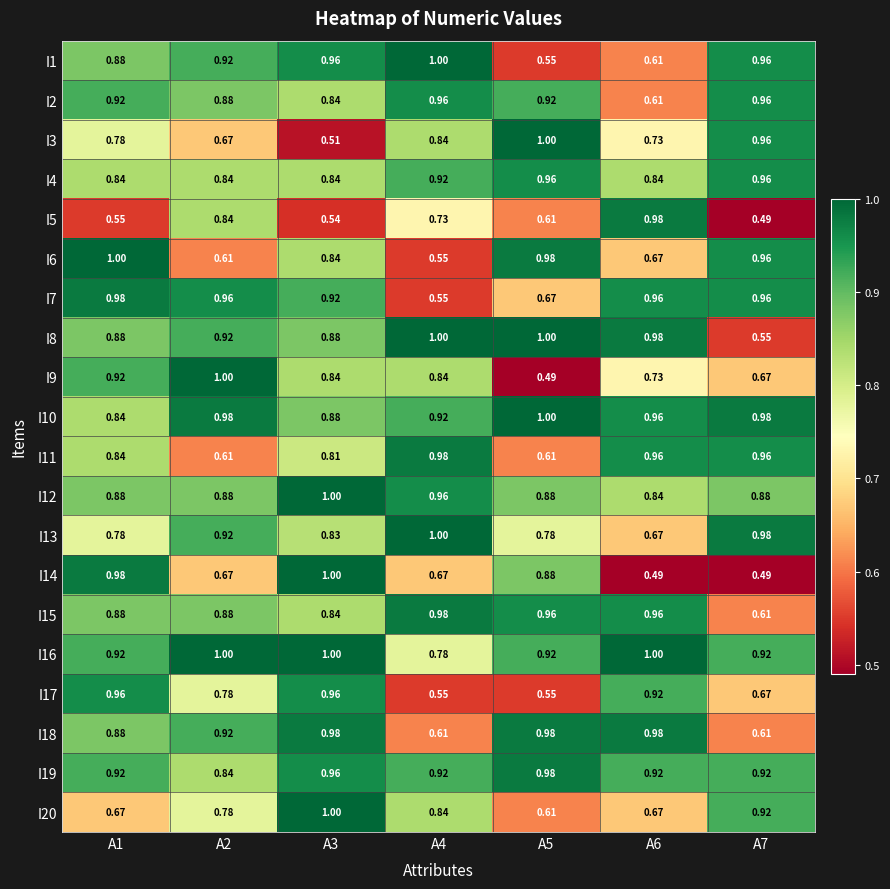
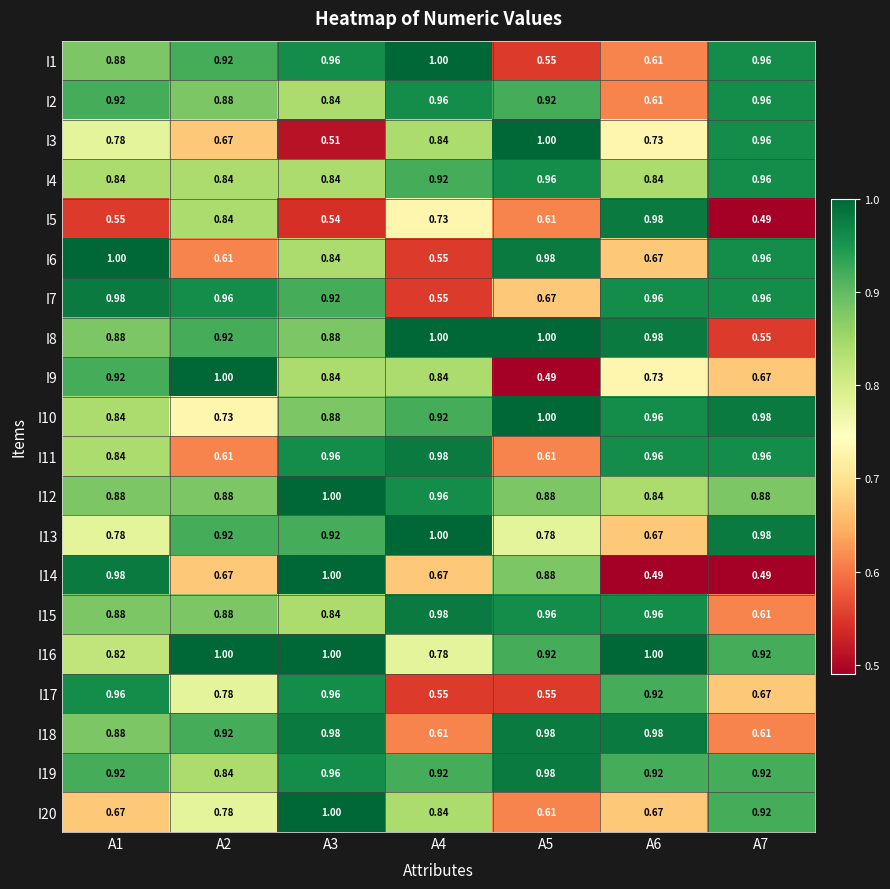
I10, A2: 0.98 -> 0.73
I11, A3: 0.81 -> 0.96
I13, A3: 0.83 -> 0.92
I16, A1: 0.92 -> 0.82
